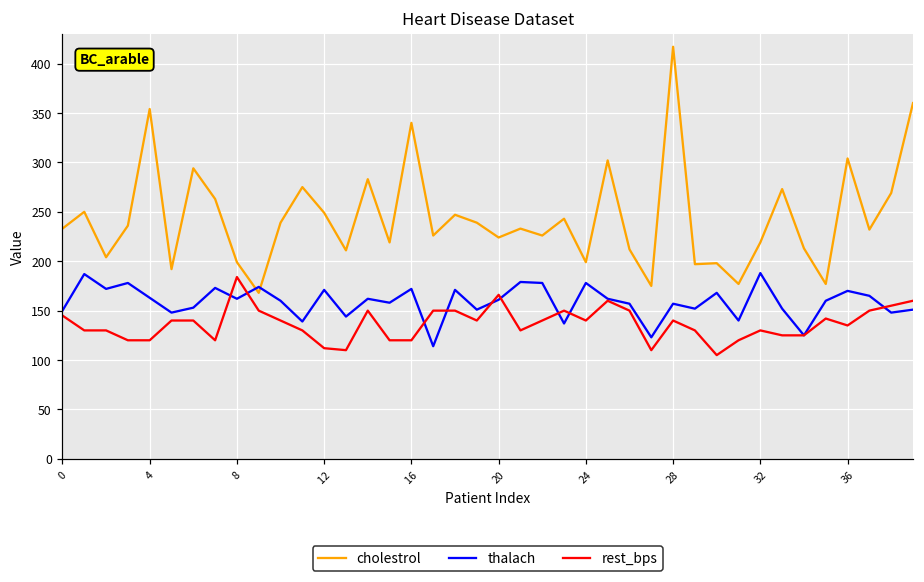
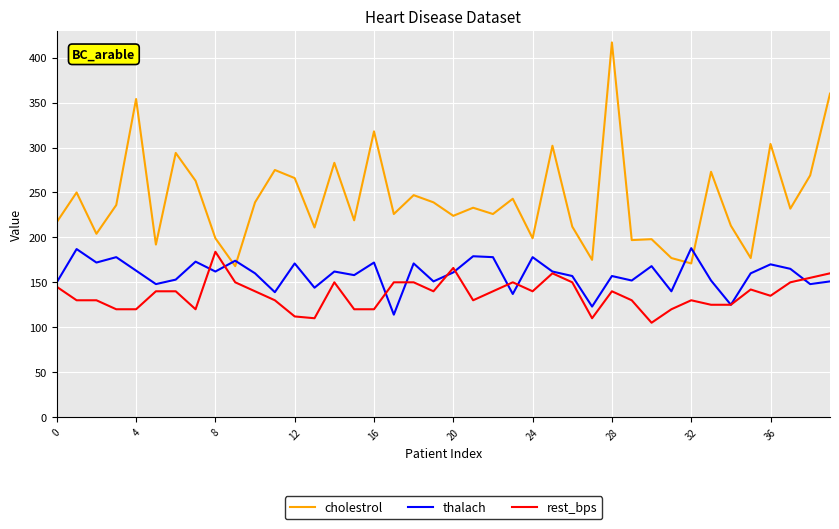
cholestrol, 0: 230 -> 220
cholestrol, 12: 250 -> 270
cholestrol, 16: 340 -> 320
cholestrol, 32: 220 -> 170
